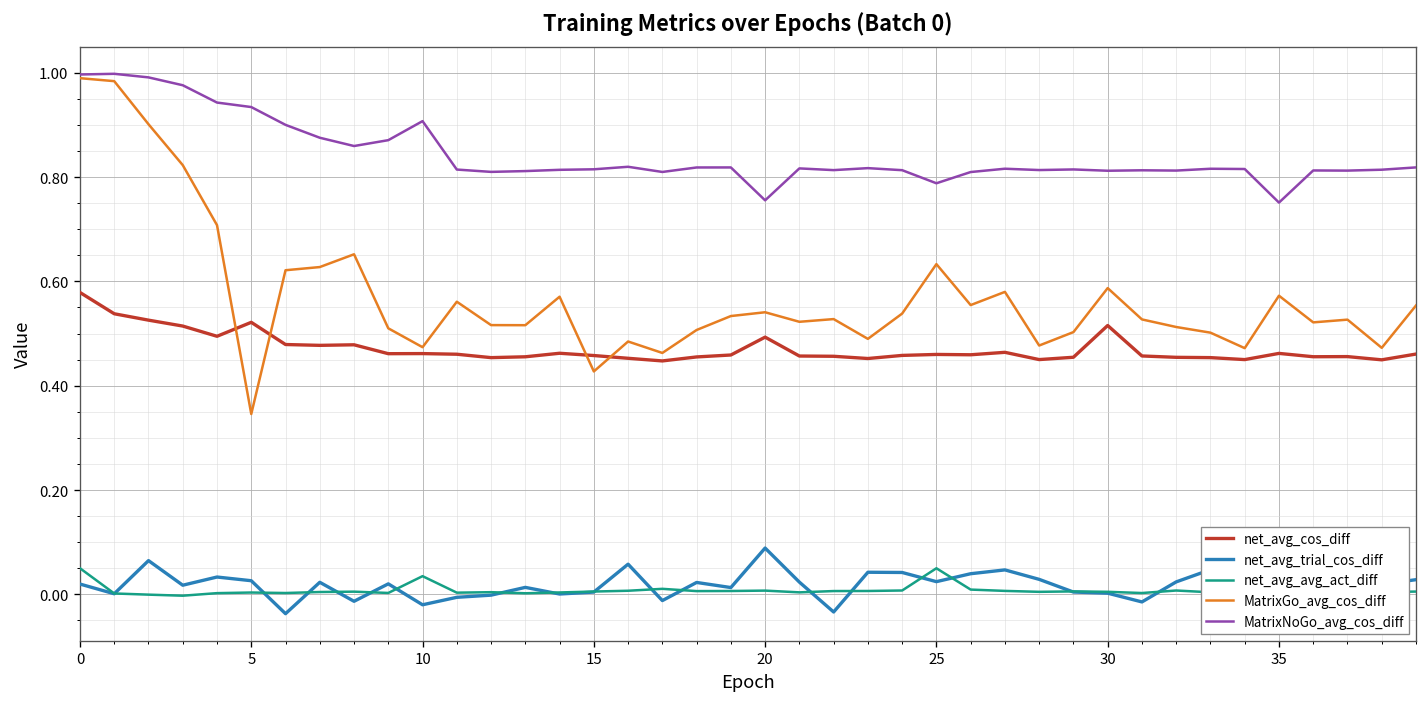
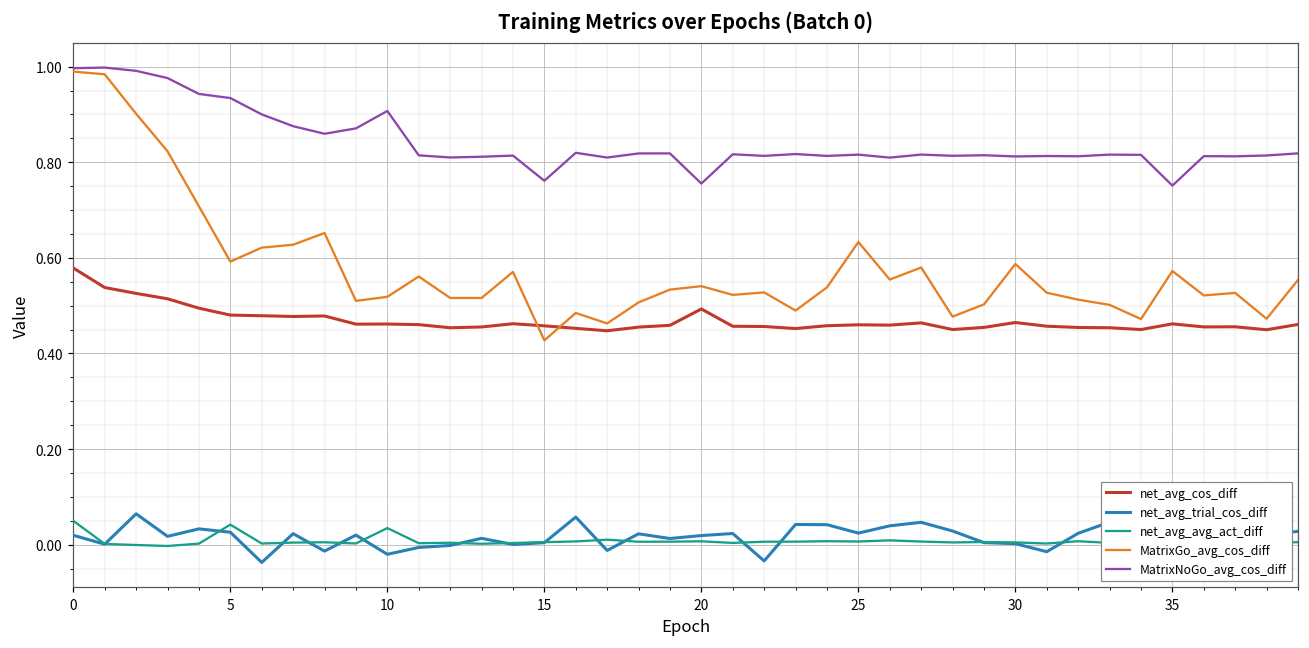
net_avg_cos_diff, 5: 0.52 -> 0.48
net_avg_avg_act_diff, 5: 0.00 -> 0.04
MatrixGo_avg_cos_diff, 5: 0.35 -> 0.59
MatrixGo_avg_cos_diff, 10: 0.47 -> 0.52
MatrixNoGo_avg_cos_diff, 15: 0.81 -> 0.76
net_avg_trial_cos_diff, 20: 0.09 -> 0.02
net_avg_avg_act_diff, 25: 0.05 -> 0.01
MatrixNoGo_avg_cos_diff, 25: 0.79 -> 0.82
net_avg_cos_diff, 30: 0.52 -> 0.46
